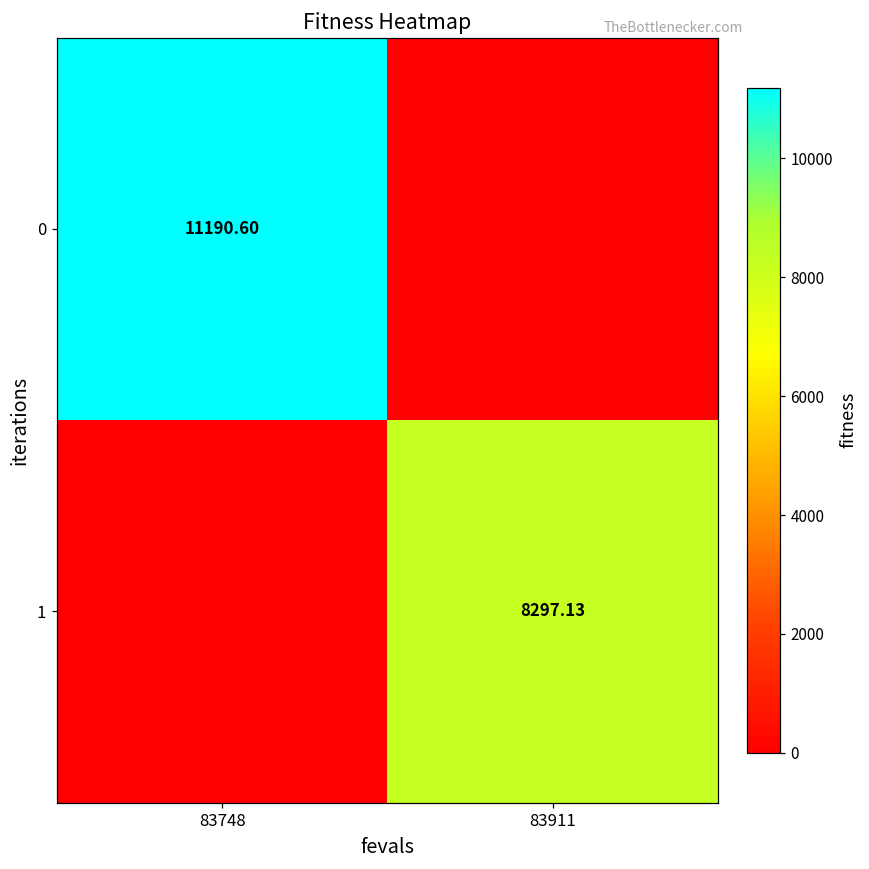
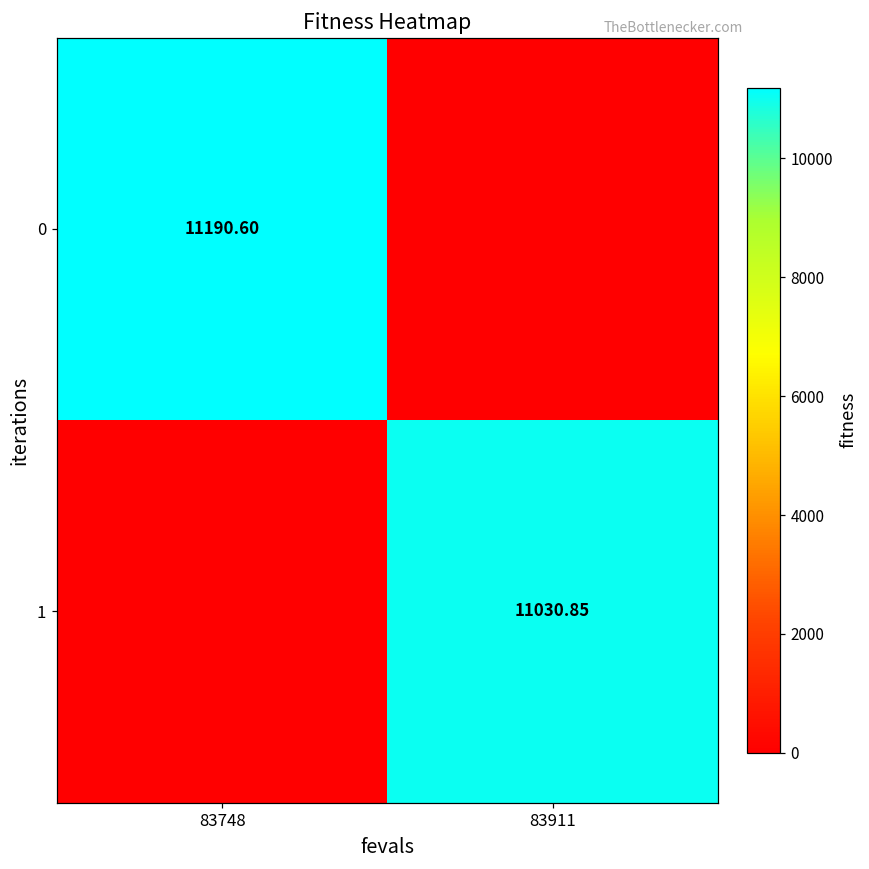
1, 83911: 8297.13 -> 11030.85
